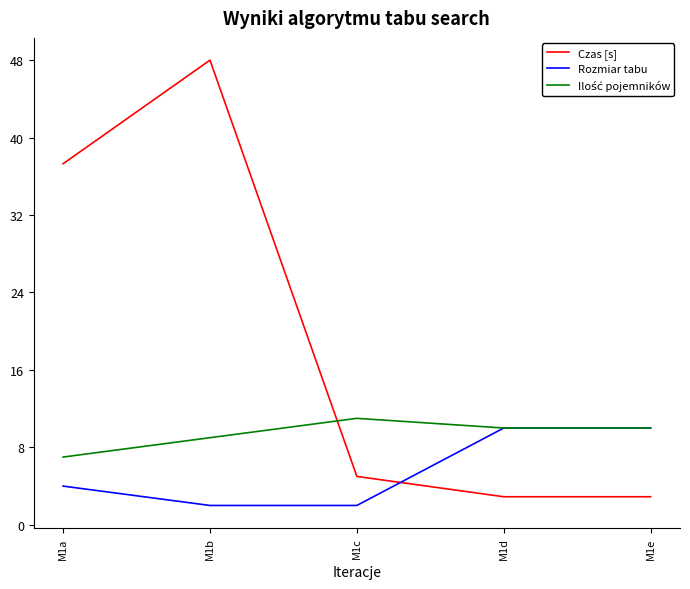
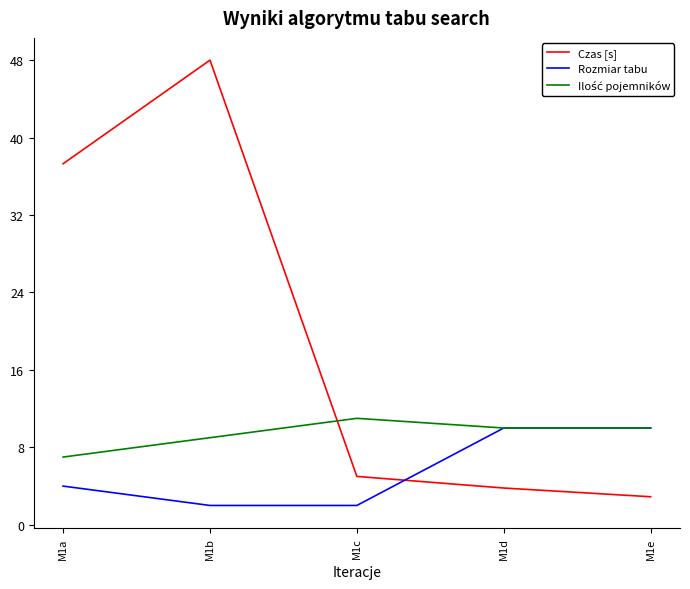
Czas [s], M1d: 3 -> 4
